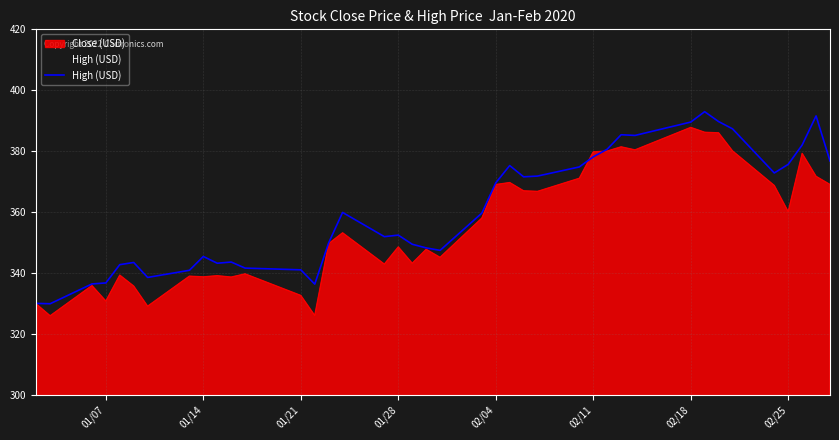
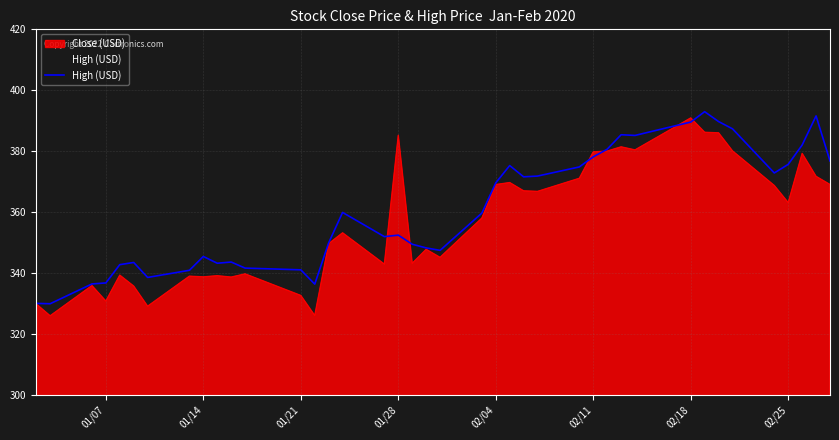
Close (USD), 01/28: 349 -> 385
Close (USD), 02/18: 388 -> 391
Close (USD), 02/25: 360 -> 363
